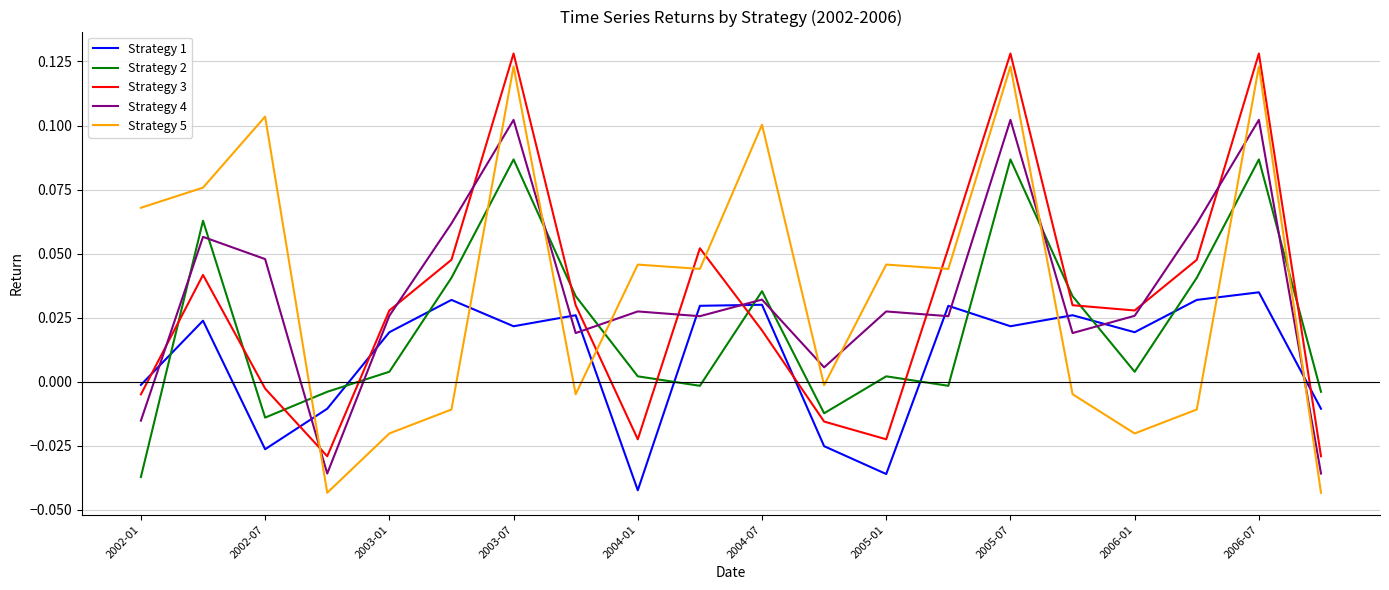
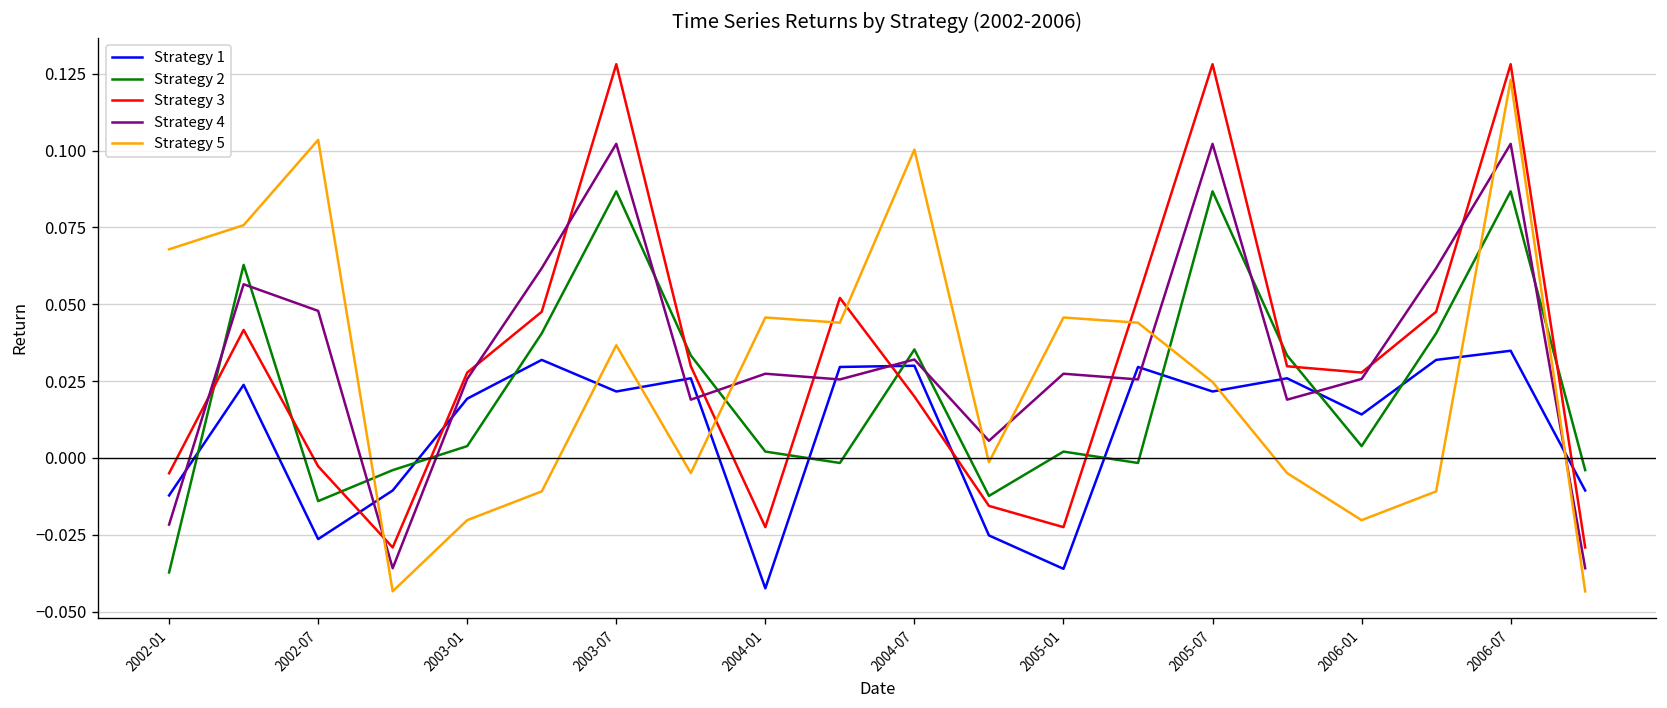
Strategy 1, 2002-01: -0.001 -> -0.012
Strategy 4, 2002-01: -0.015 -> -0.022
Strategy 5, 2003-07: 0.123 -> 0.037
Strategy 5, 2005-07: 0.123 -> 0.025
Strategy 1, 2006-01: 0.019 -> 0.014
